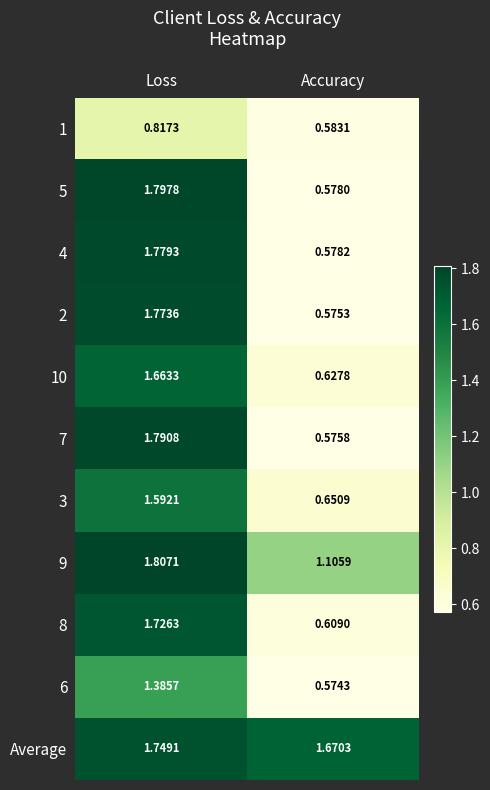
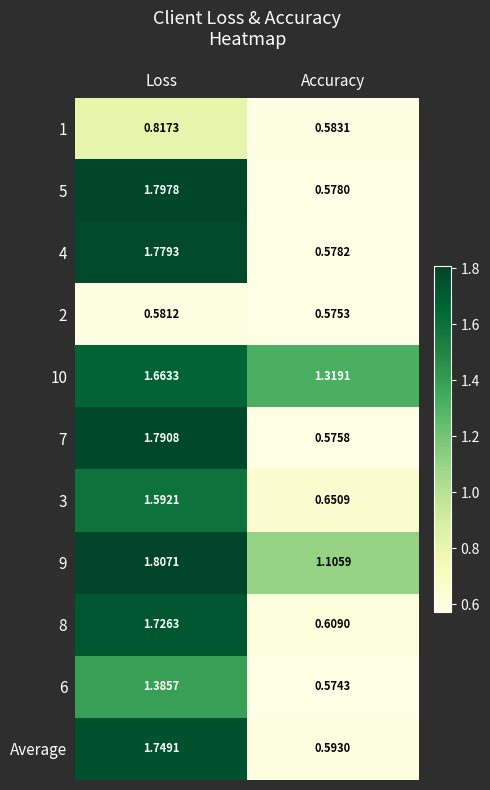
2, Loss: 1.7736 -> 0.5812
10, Accuracy: 0.6278 -> 1.3191
Average, Accuracy: 1.6703 -> 0.5930
